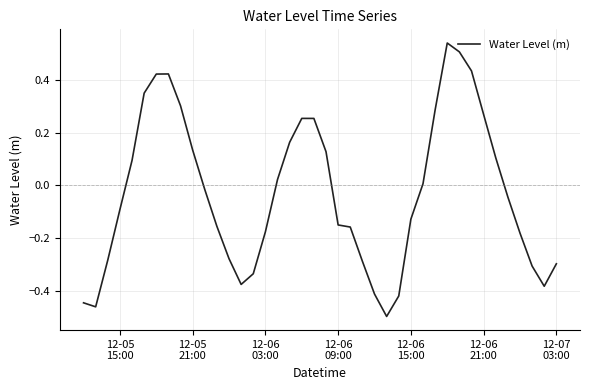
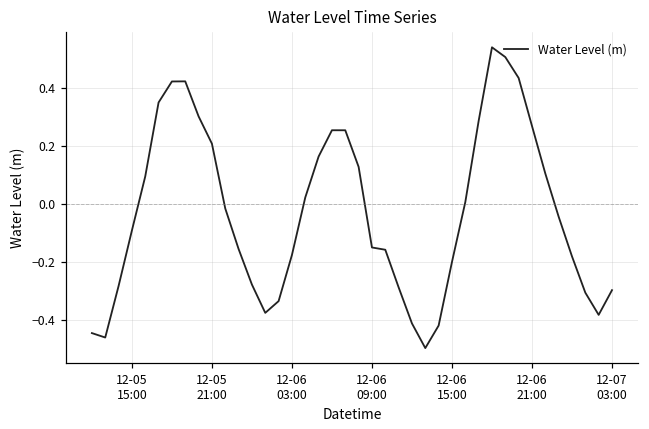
12-05 21:00: 0.13 -> 0.21
12-06 15:00: -0.13 -> -0.20
